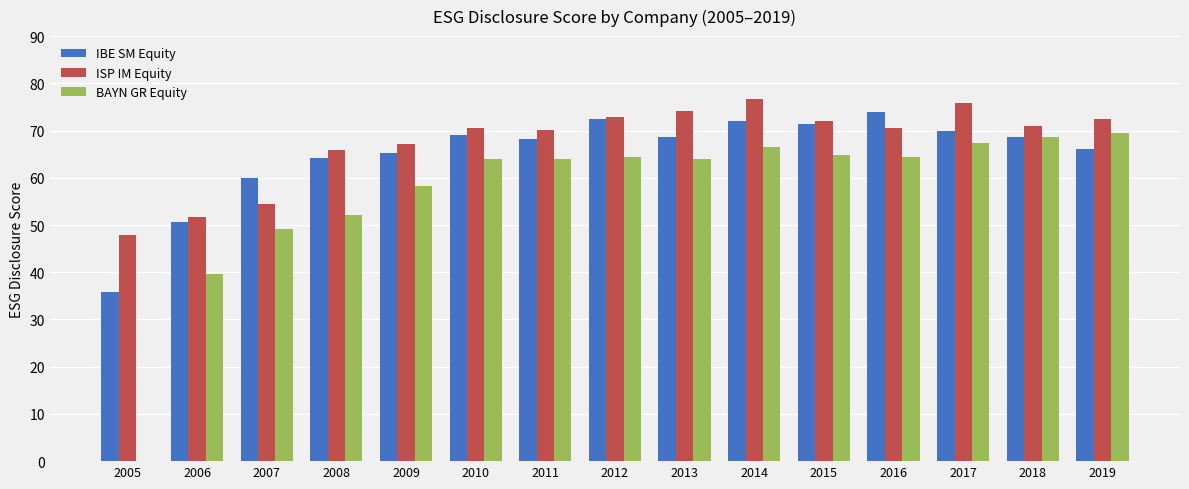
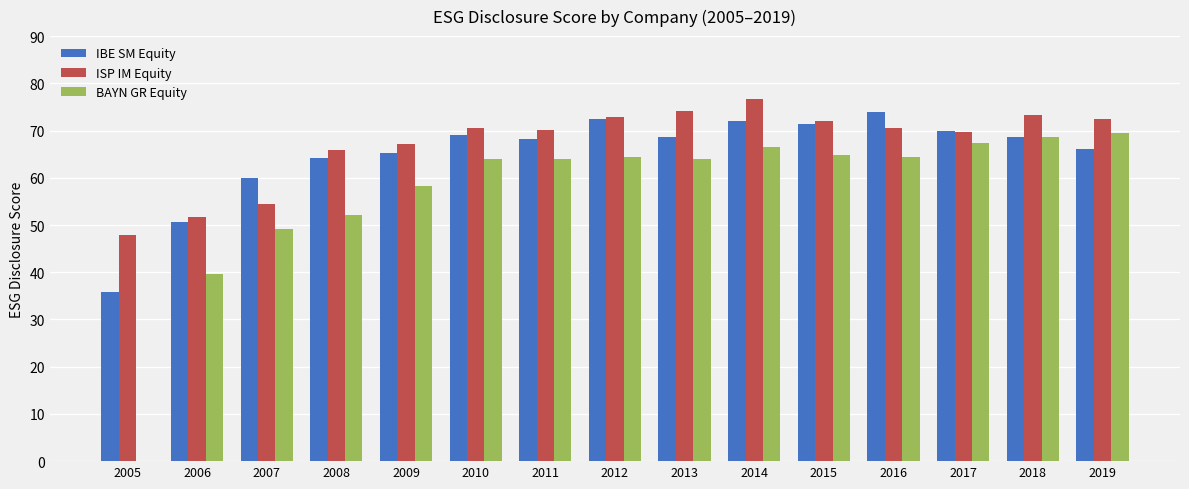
ISP IM Equity, 2017: 76 -> 70
ISP IM Equity, 2018: 71 -> 73
